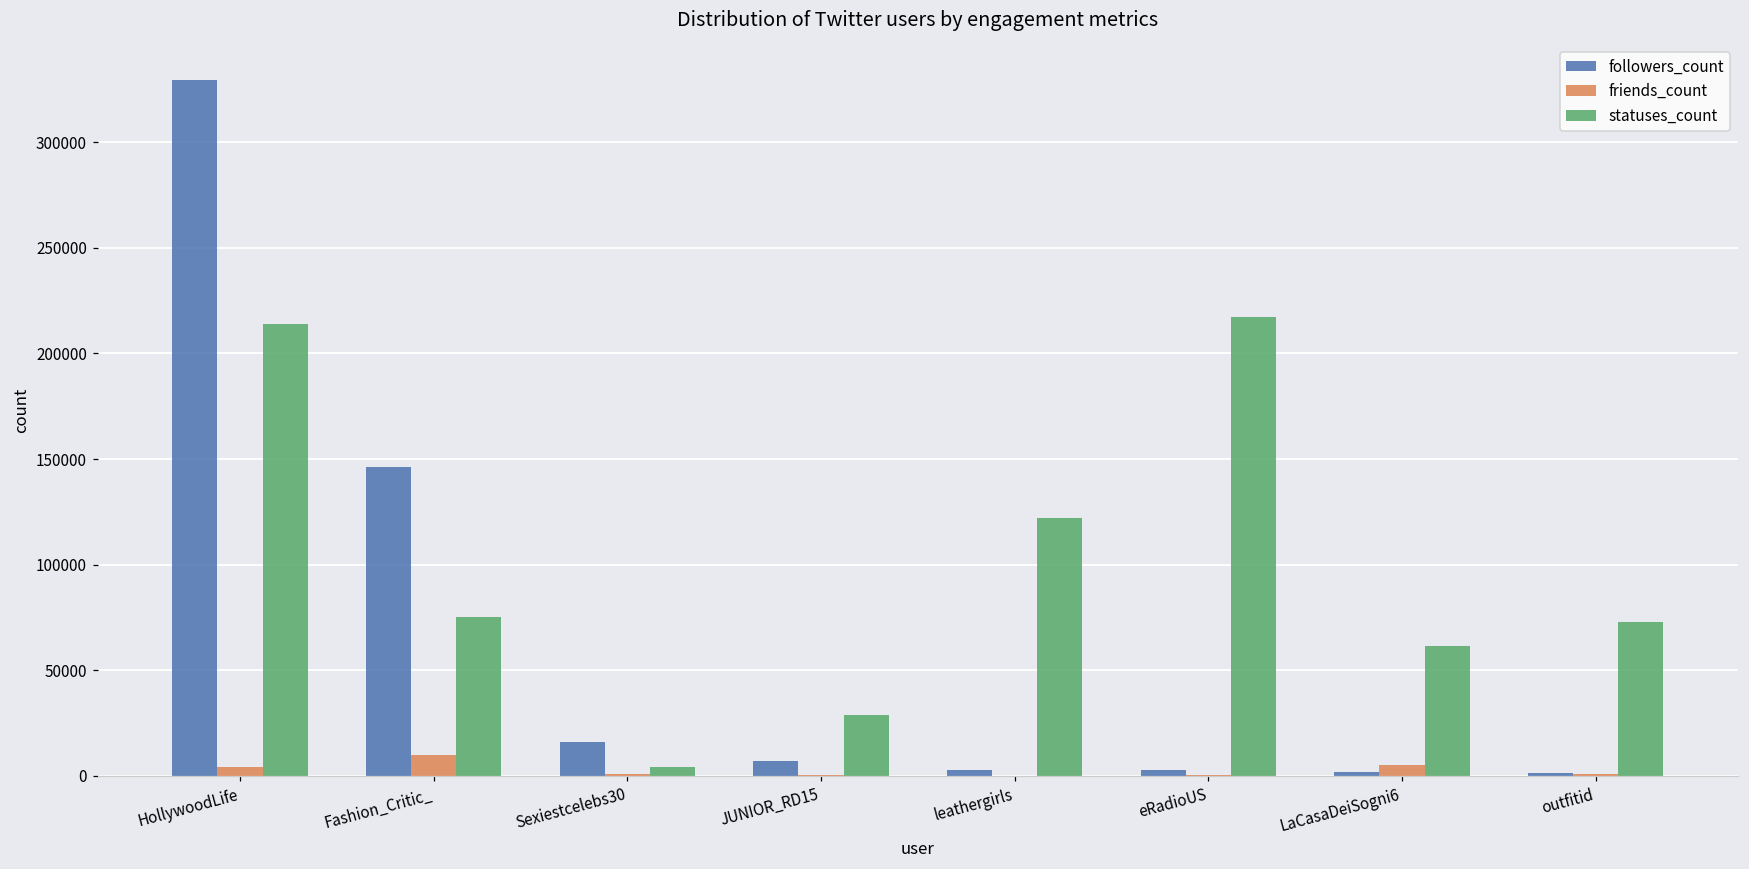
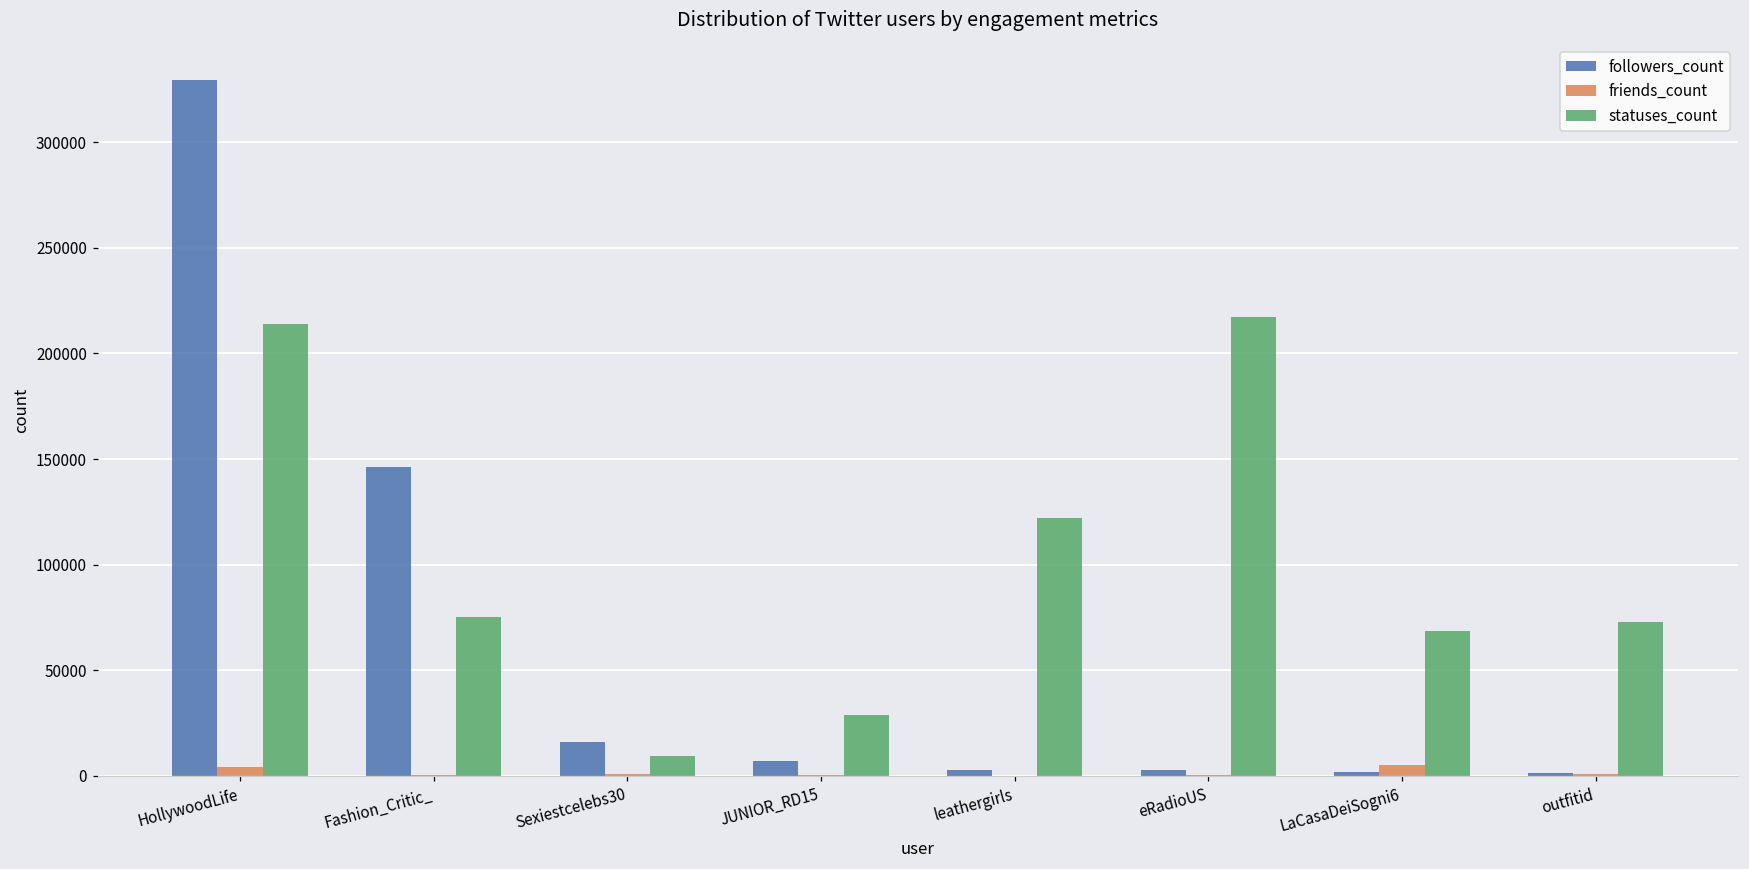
friends_count, Fashion_Critic_: 10000 -> 0
statuses_count, Sexiestcelebs30: 4000 -> 9000
statuses_count, LaCasaDeiSogni6: 61000 -> 69000
